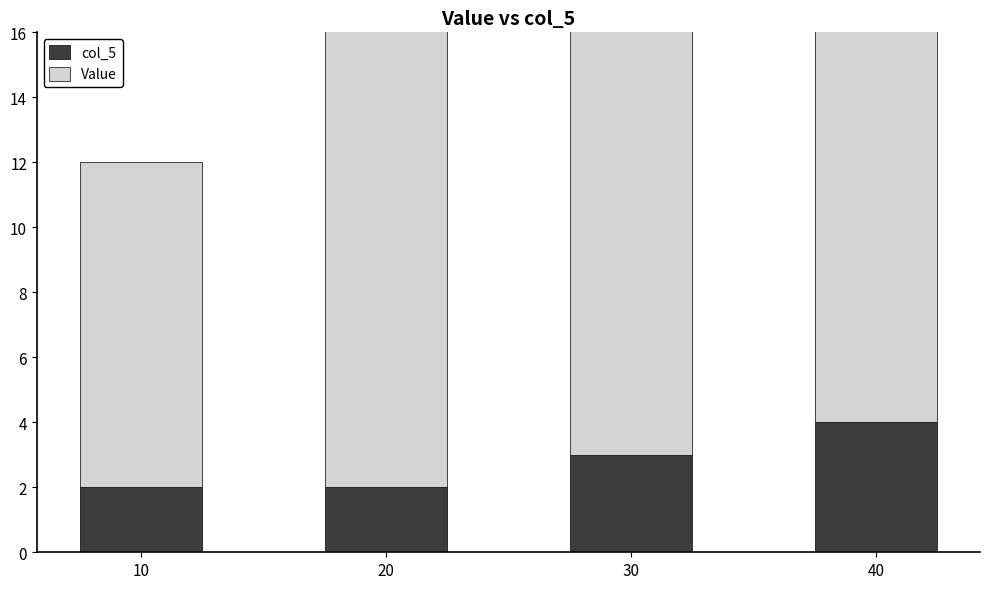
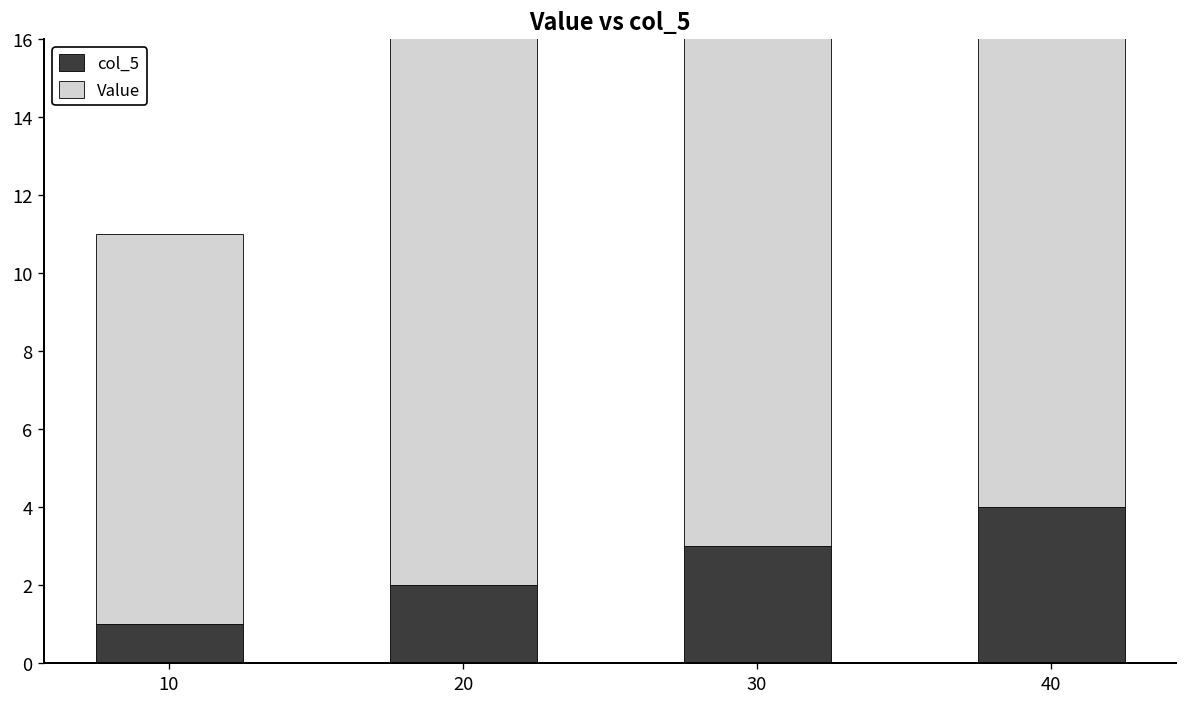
col_5, 10: 2 -> 1
